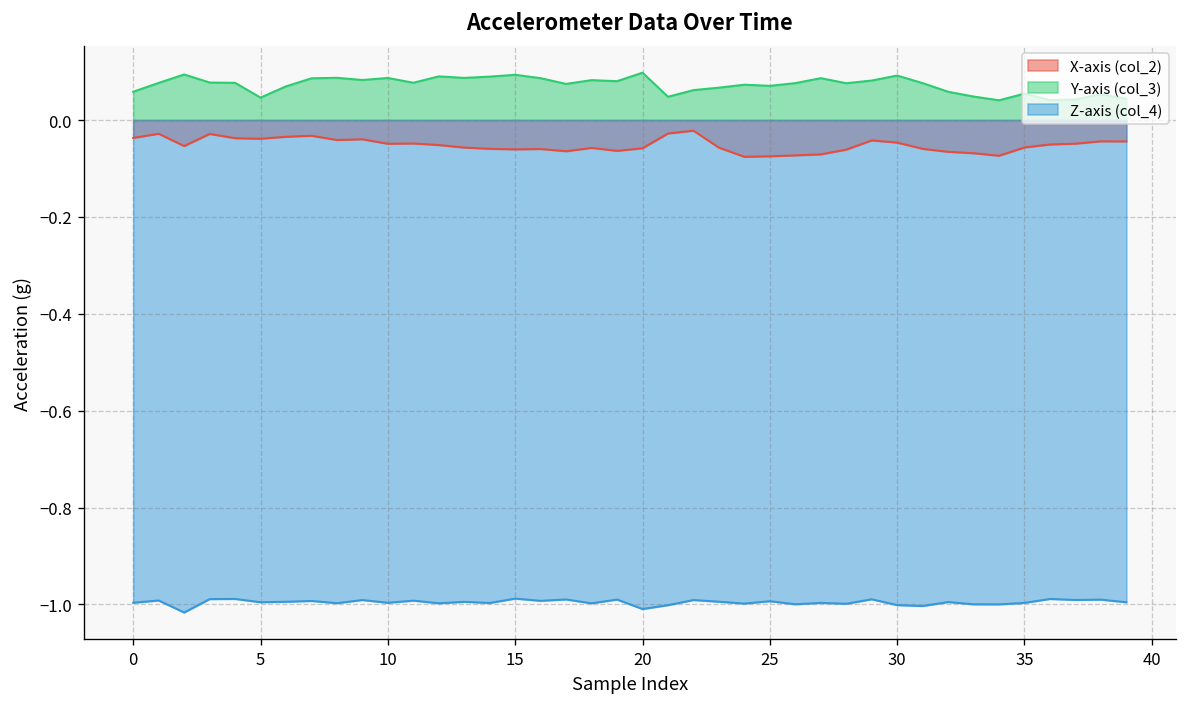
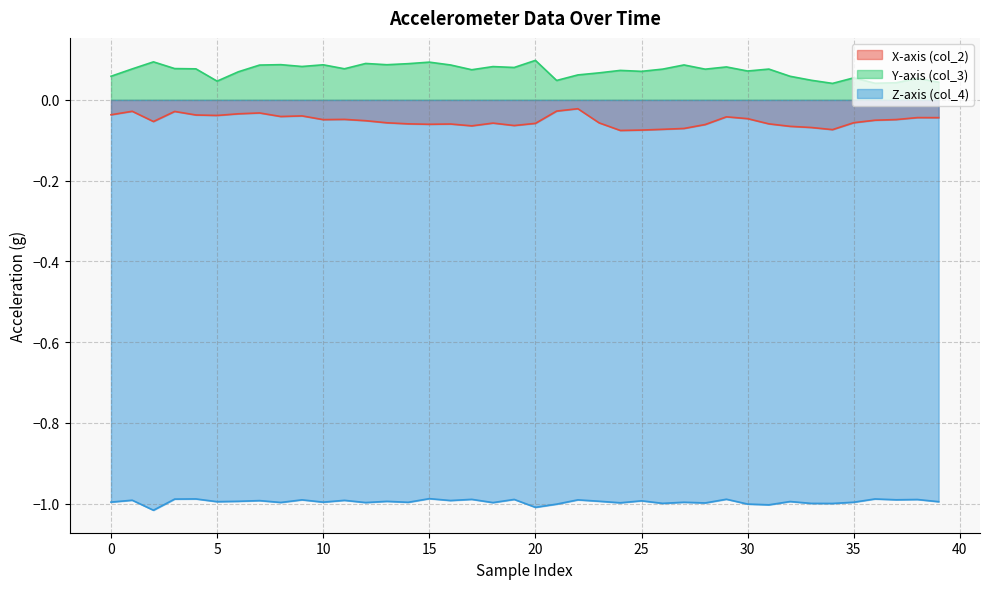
Y-axis (col_3), 30: 0.09 -> 0.07
